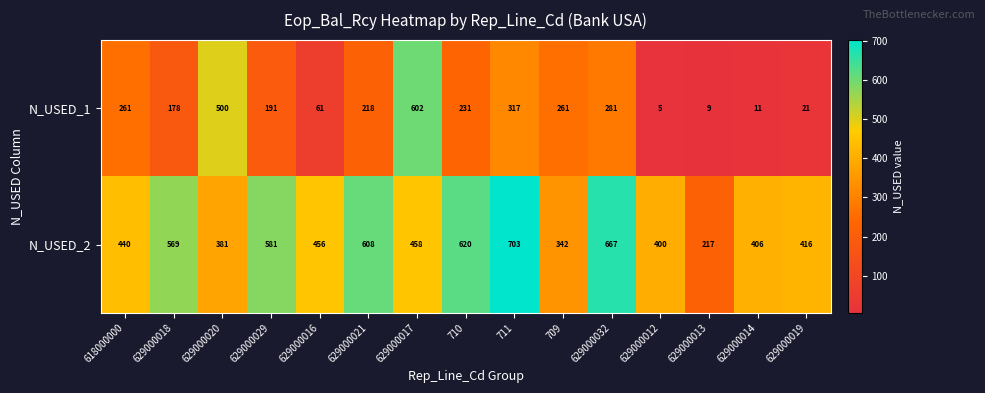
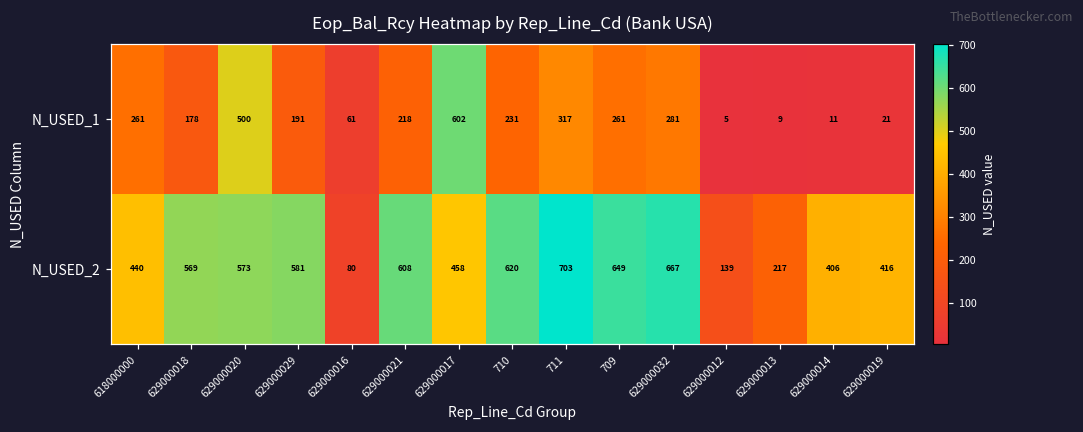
N_USED_2, 629000020: 381 -> 573
N_USED_2, 629000016: 456 -> 80
N_USED_2, 709: 342 -> 649
N_USED_2, 629000012: 400 -> 139
